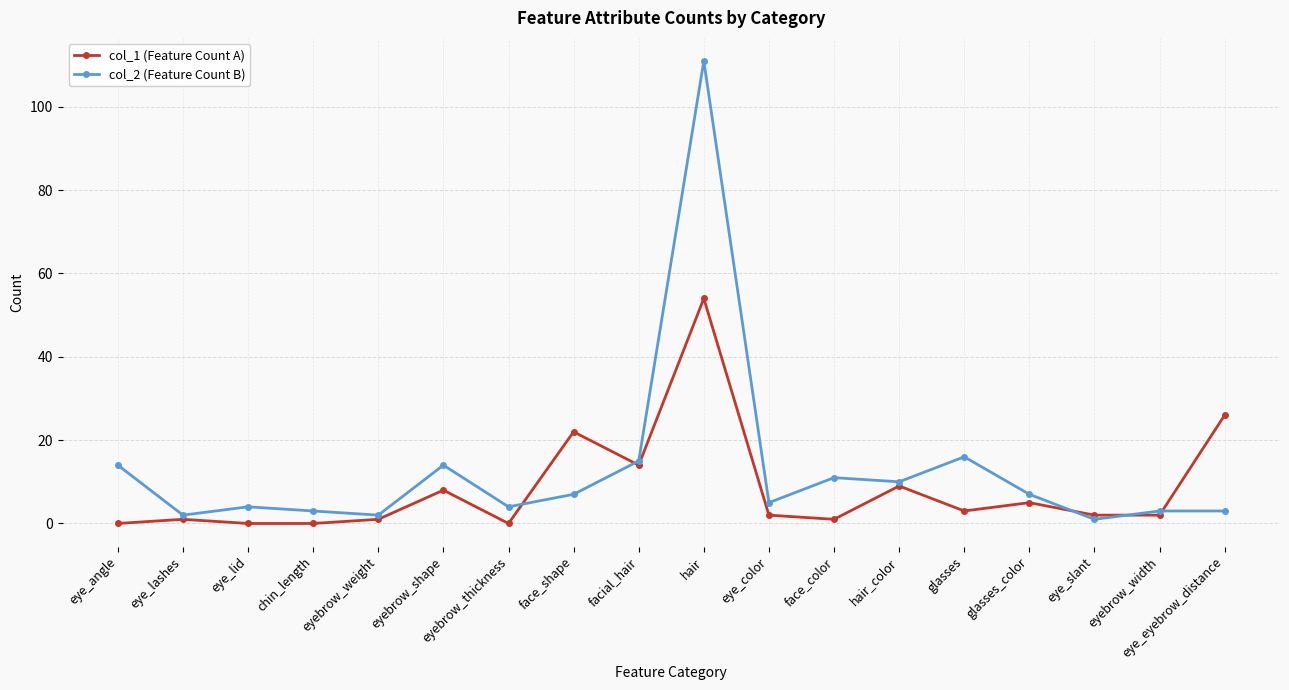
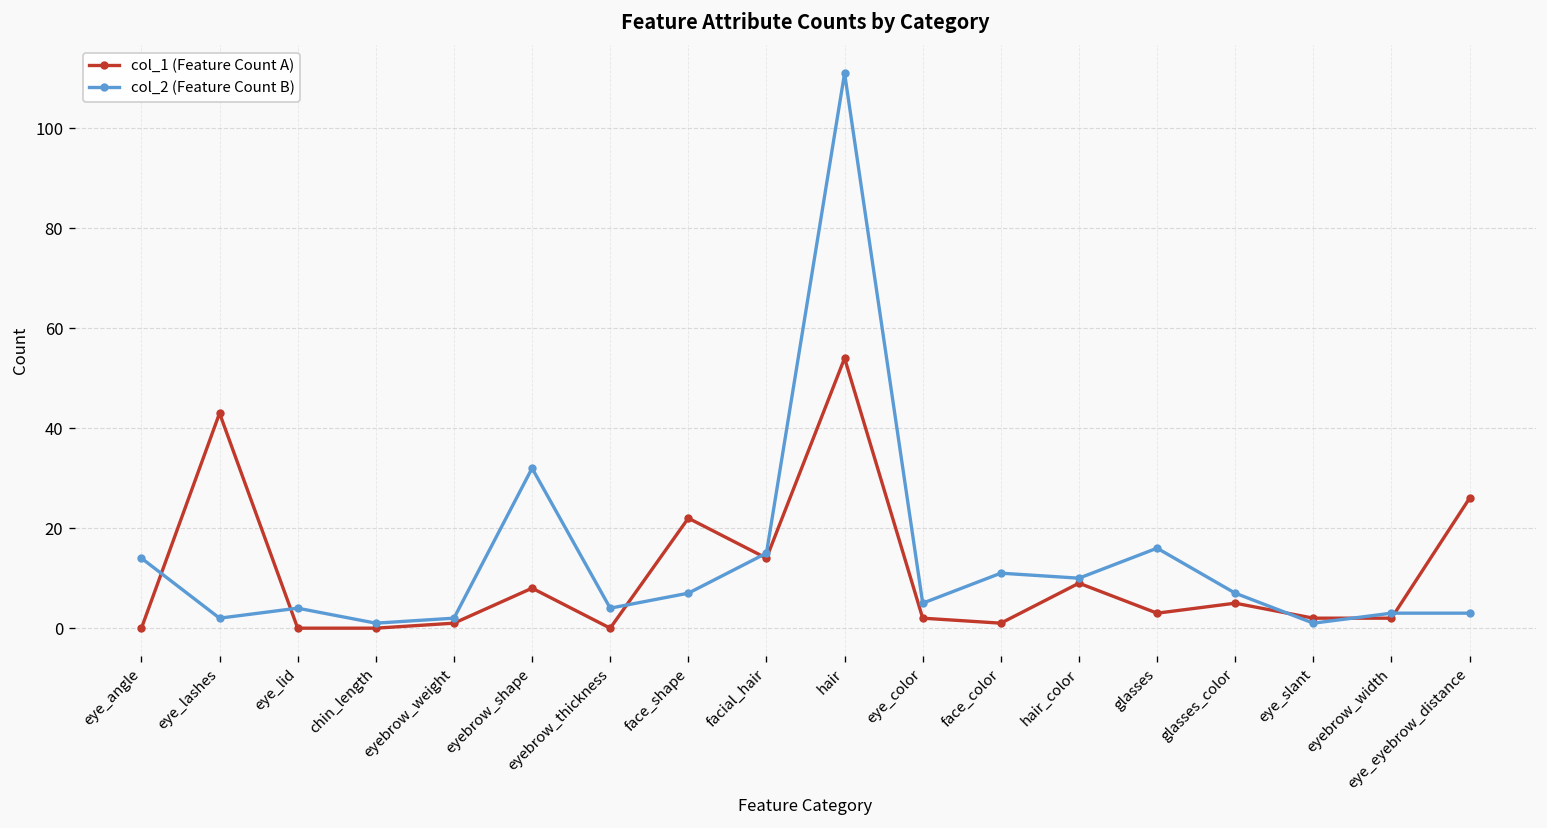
col_1 (Feature Count A), eye_lashes: 1 -> 43
col_2 (Feature Count B), chin_length: 3 -> 1
col_2 (Feature Count B), eyebrow_shape: 14 -> 32
